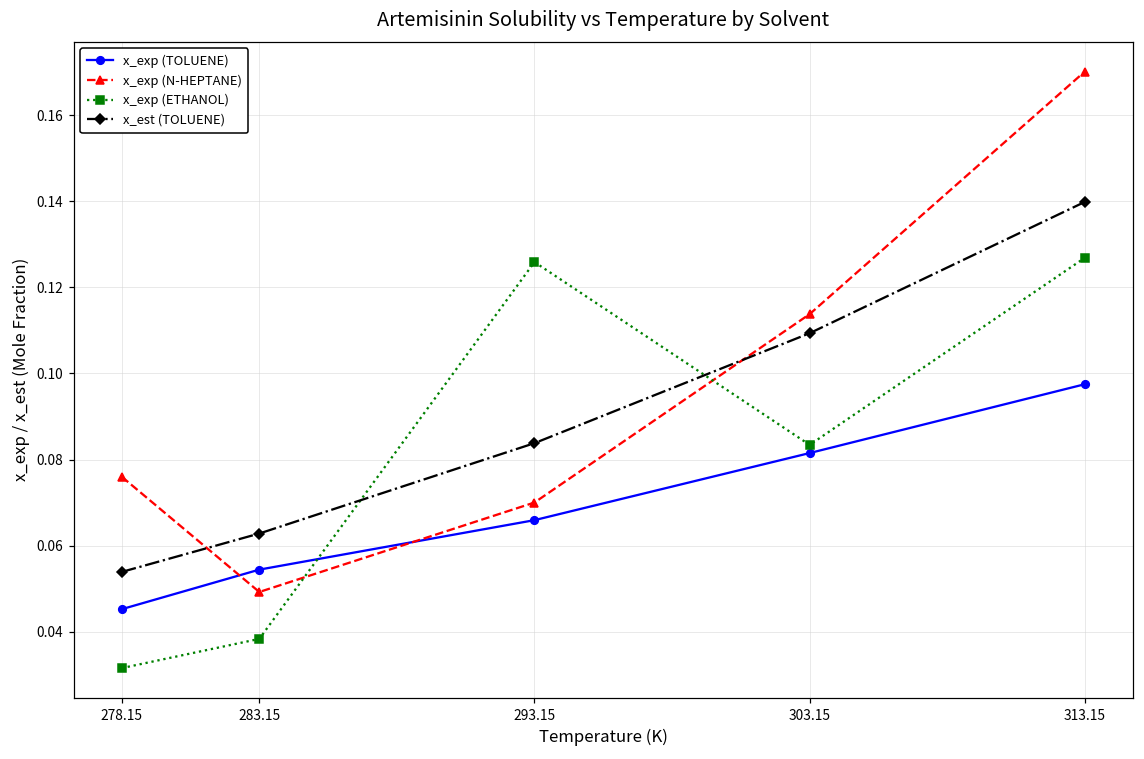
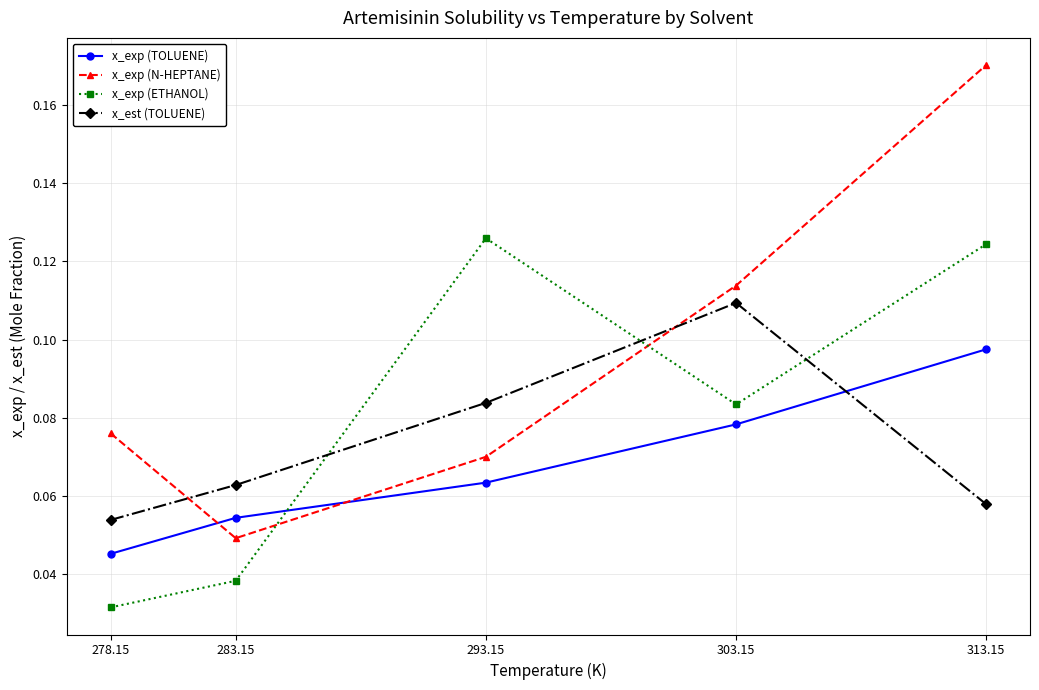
x_exp (TOLUENE), 293.15: 0.066 -> 0.063
x_exp (TOLUENE), 303.15: 0.082 -> 0.078
x_exp (ETHANOL), 313.15: 0.127 -> 0.124
x_est (TOLUENE), 313.15: 0.140 -> 0.058
